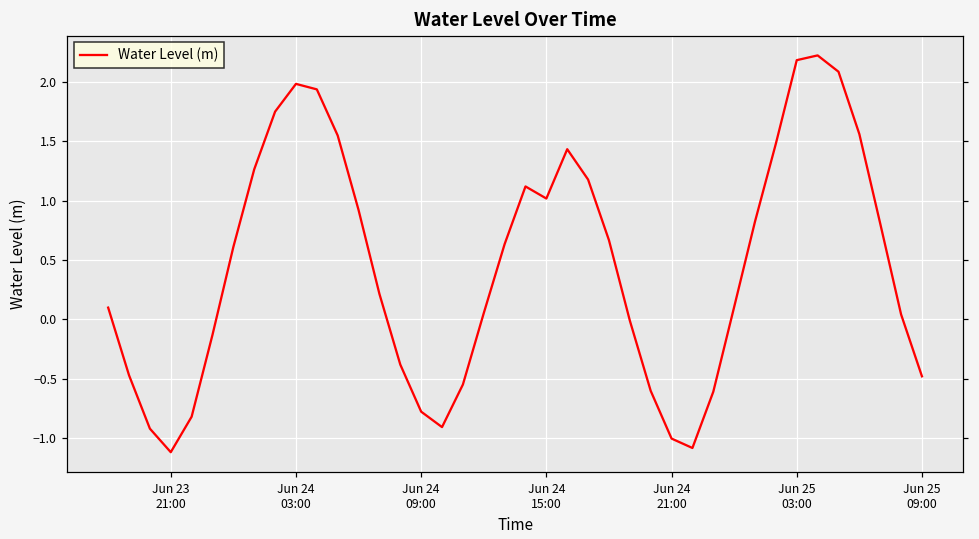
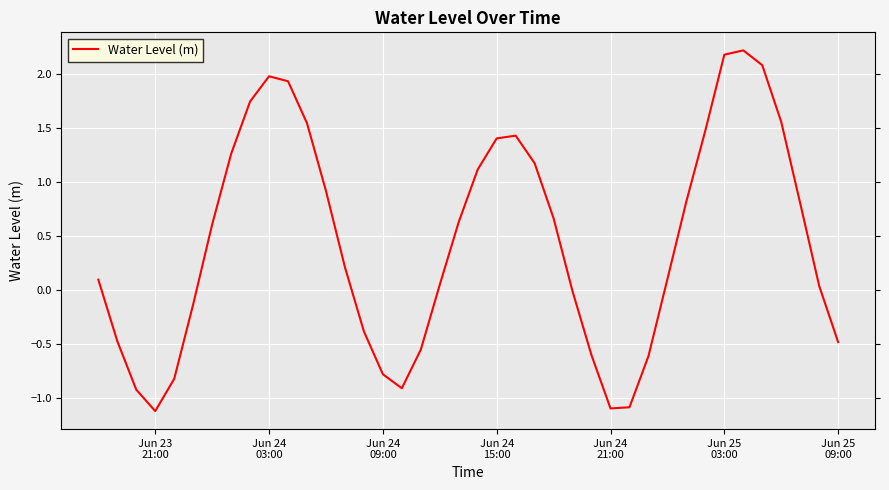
Jun 24 15:00: 1.02 -> 1.41
Jun 24 21:00: -1.00 -> -1.09
